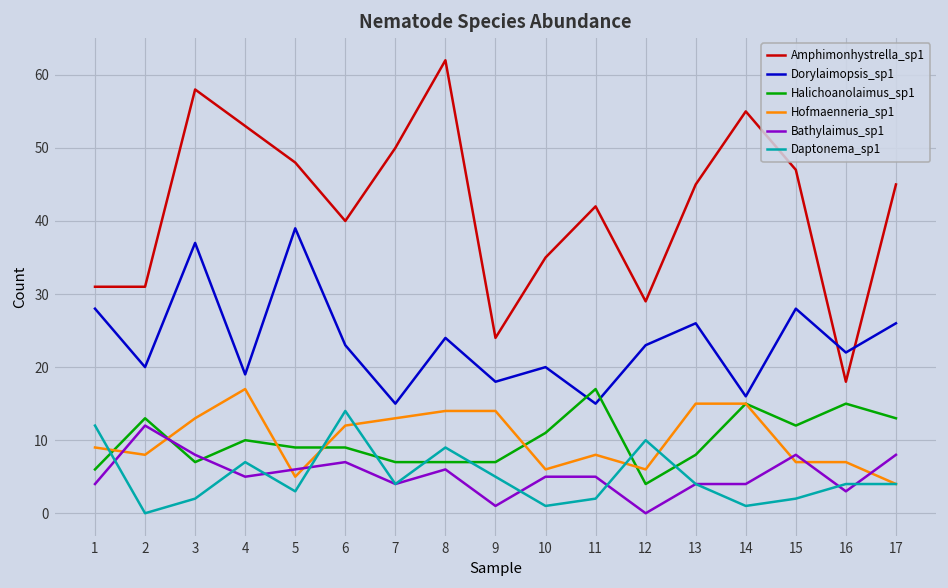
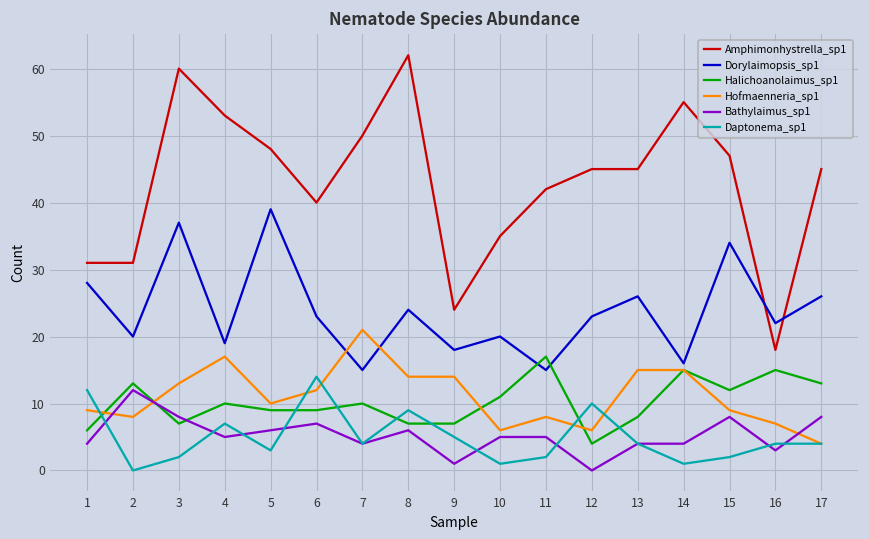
Amphimonhystrella_sp1, 3: 58 -> 60
Hofmaenneria_sp1, 5: 5 -> 10
Halichoanolaimus_sp1, 7: 7 -> 10
Hofmaenneria_sp1, 7: 13 -> 21
Amphimonhystrella_sp1, 12: 29 -> 45
Dorylaimopsis_sp1, 15: 28 -> 34
Hofmaenneria_sp1, 15: 7 -> 9
